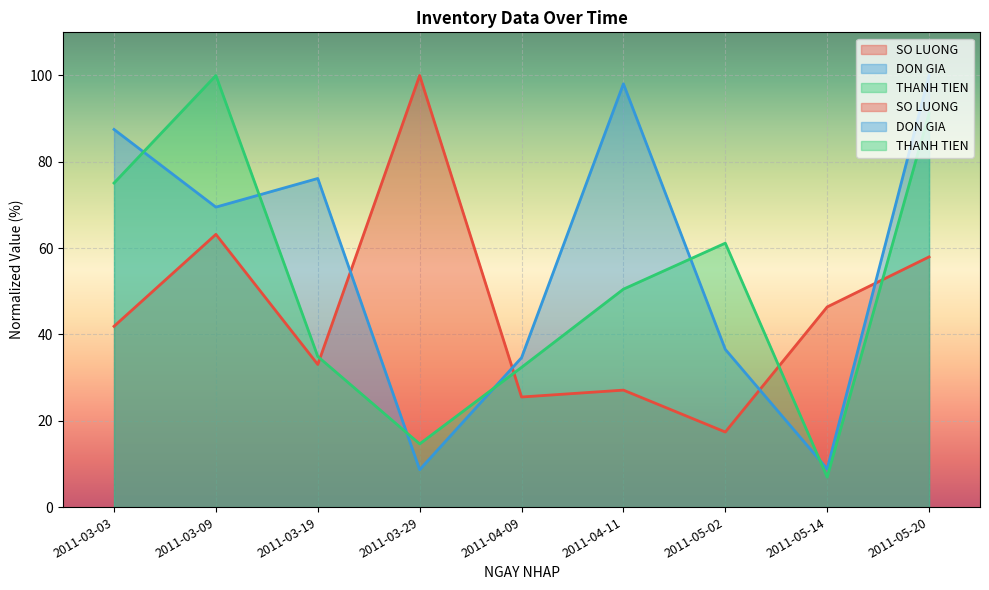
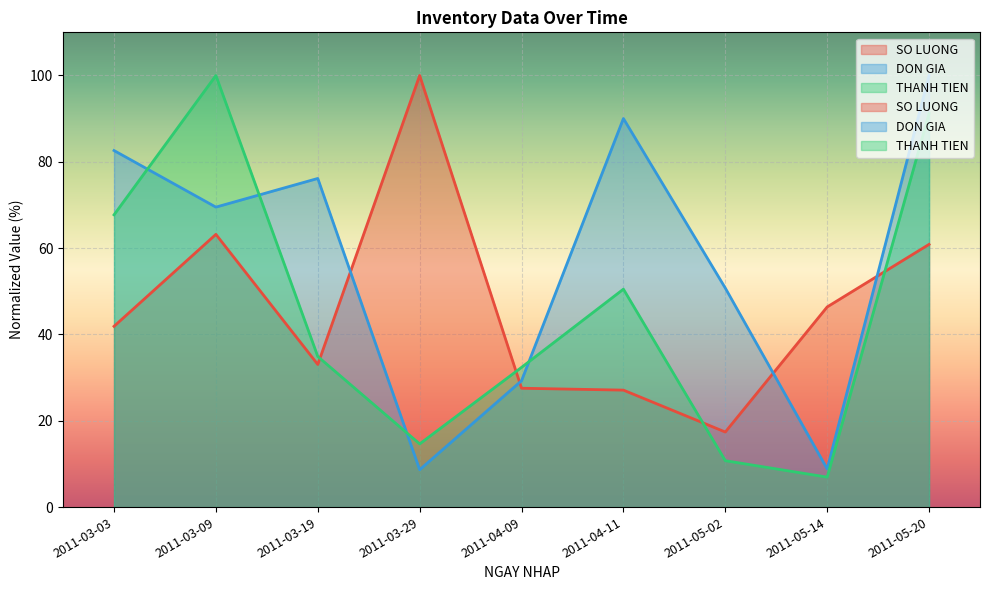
DON GIA, 2011-03-03: 88 -> 83
THANH TIEN, 2011-03-03: 75 -> 68
SO LUONG, 2011-04-09: 26 -> 28
DON GIA, 2011-04-09: 35 -> 29
DON GIA, 2011-04-11: 98 -> 90
DON GIA, 2011-05-02: 37 -> 51
THANH TIEN, 2011-05-02: 61 -> 11
SO LUONG, 2011-05-20: 58 -> 61
